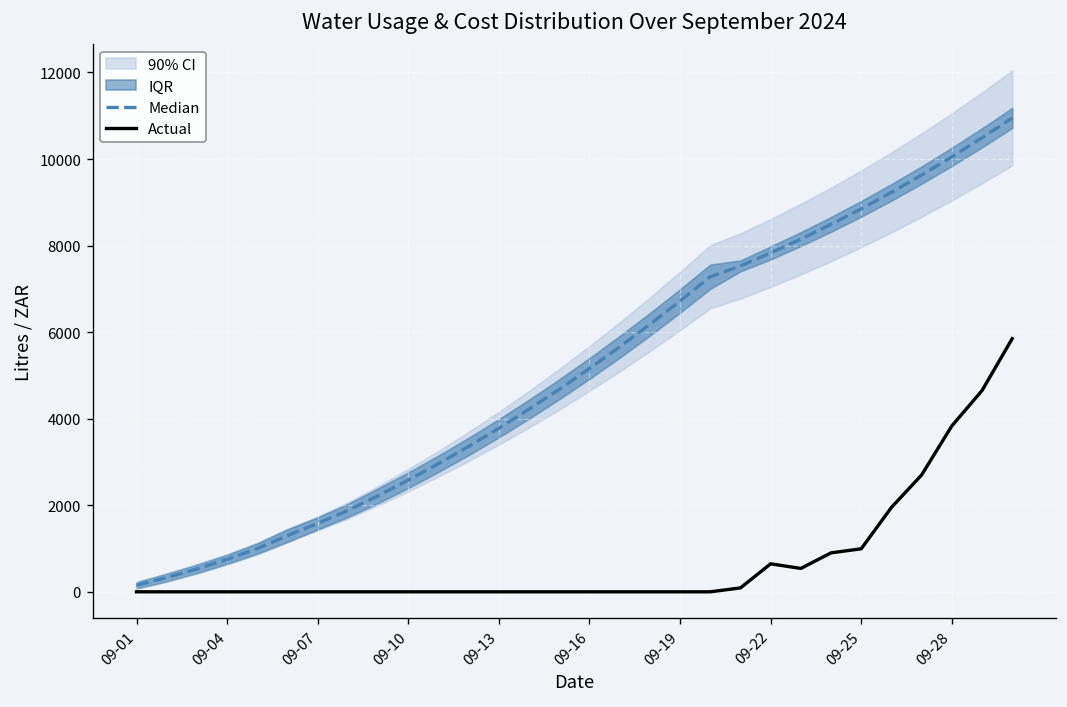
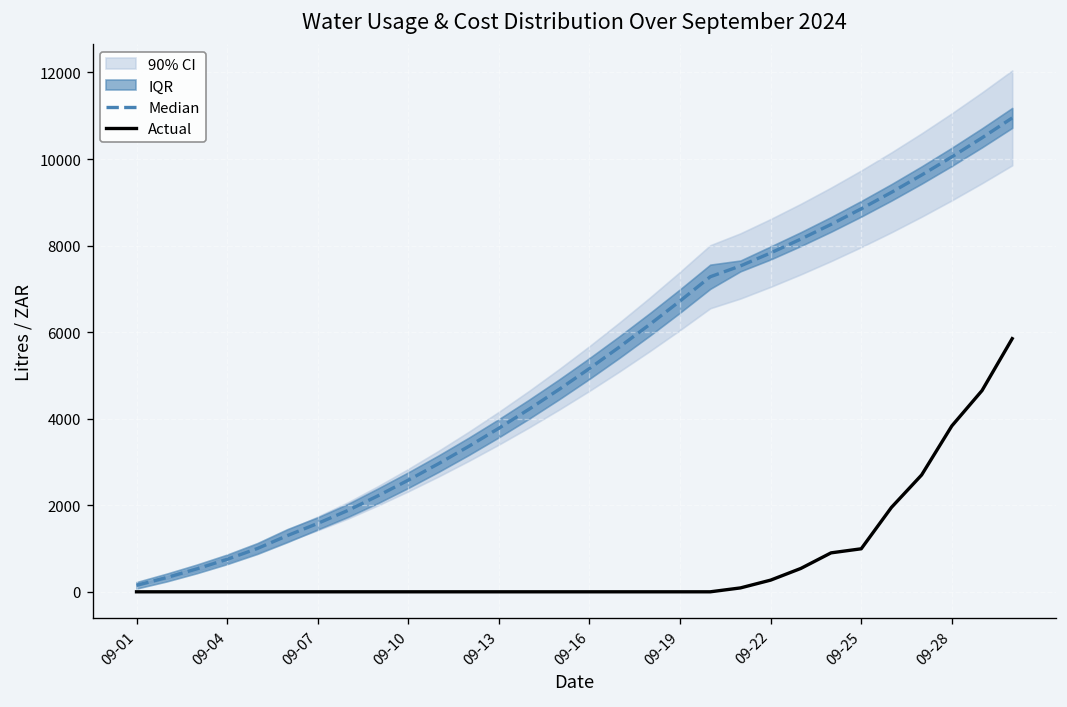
Actual, 09-22: 600 -> 300
